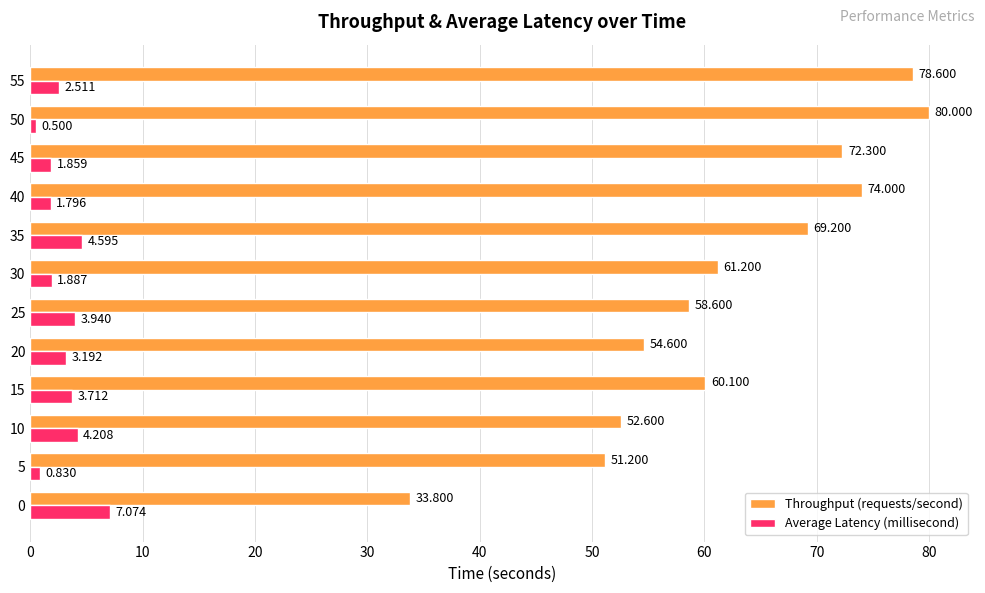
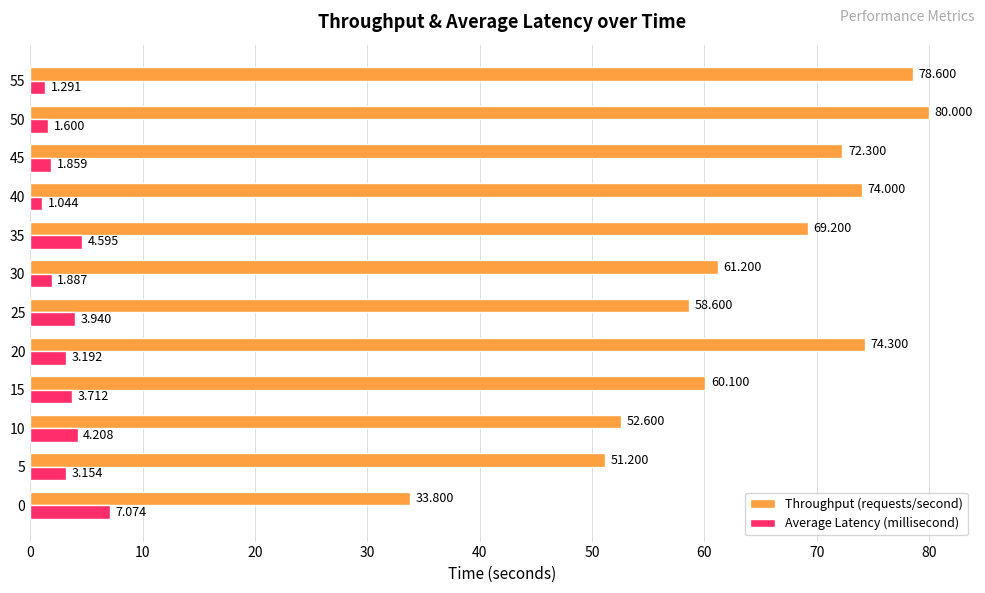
Average Latency (millisecond), 55: 2.511 -> 1.291
Average Latency (millisecond), 50: 0.500 -> 1.600
Average Latency (millisecond), 40: 1.796 -> 1.044
Throughput (requests/second), 20: 54.600 -> 74.300
Average Latency (millisecond), 5: 0.830 -> 3.154
